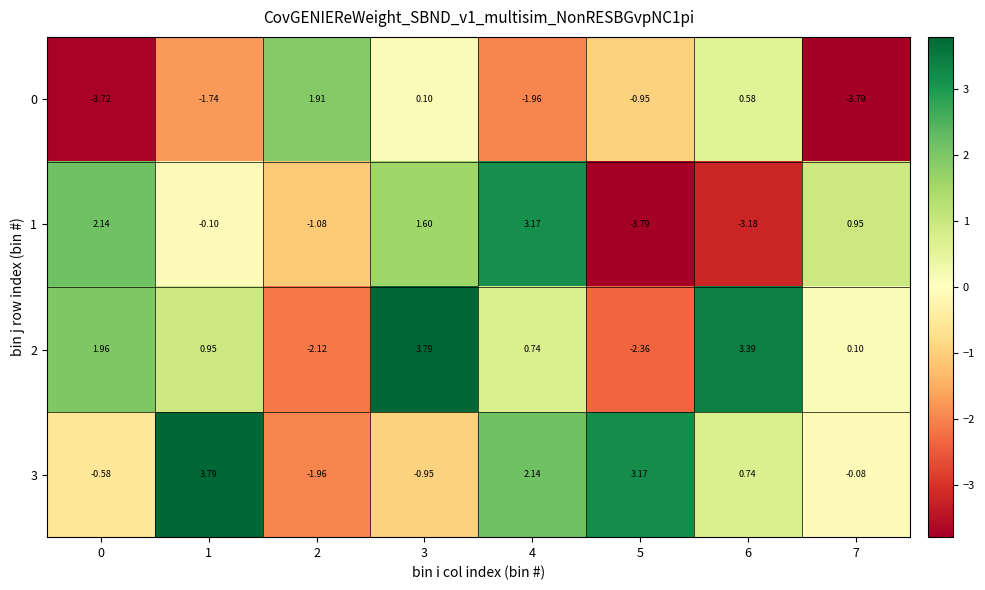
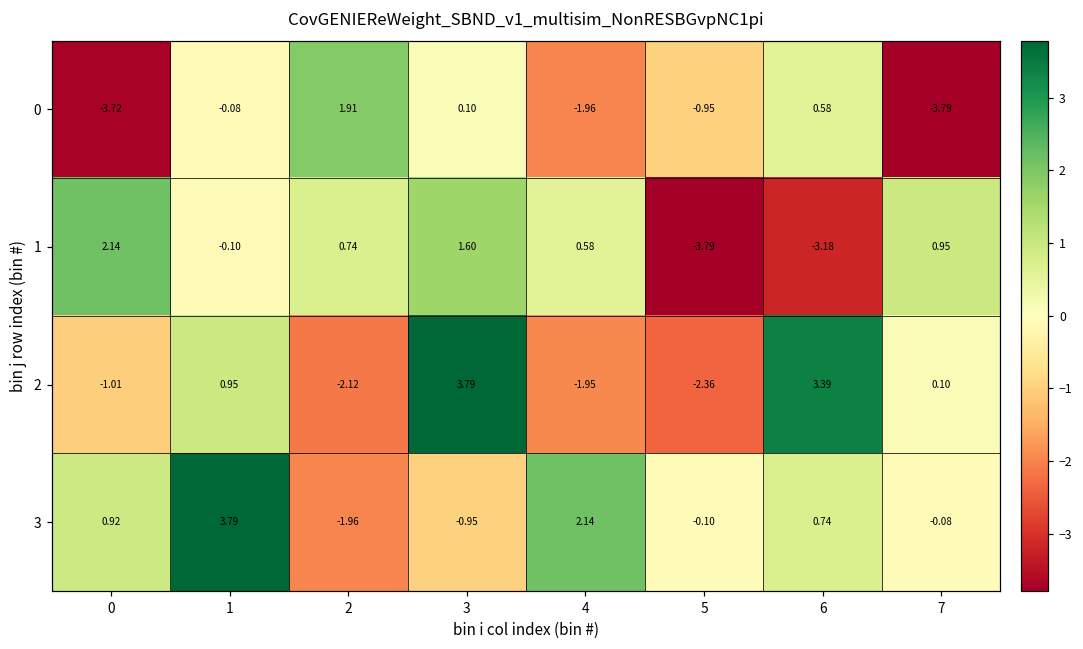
0, 1: -1.74 -> -0.08
1, 2: -1.08 -> 0.74
1, 4: 3.17 -> 0.58
2, 0: 1.96 -> -1.01
2, 4: 0.74 -> -1.95
3, 0: -0.58 -> 0.92
3, 5: 3.17 -> -0.10
